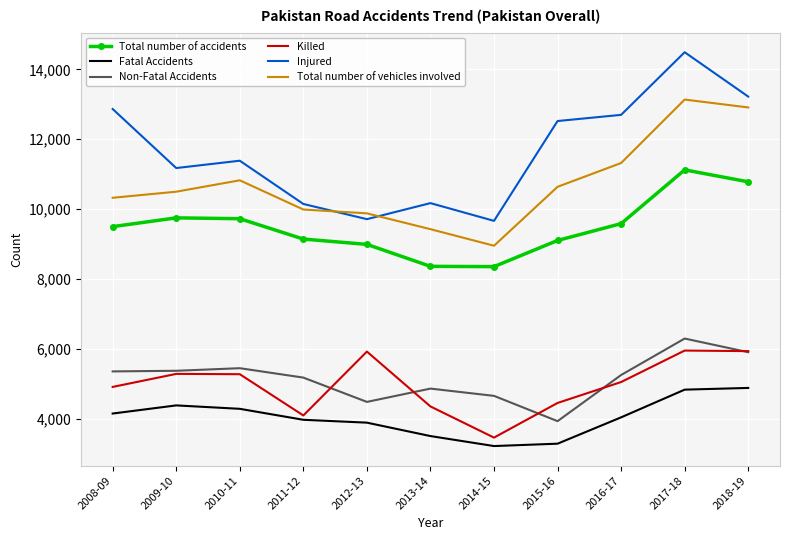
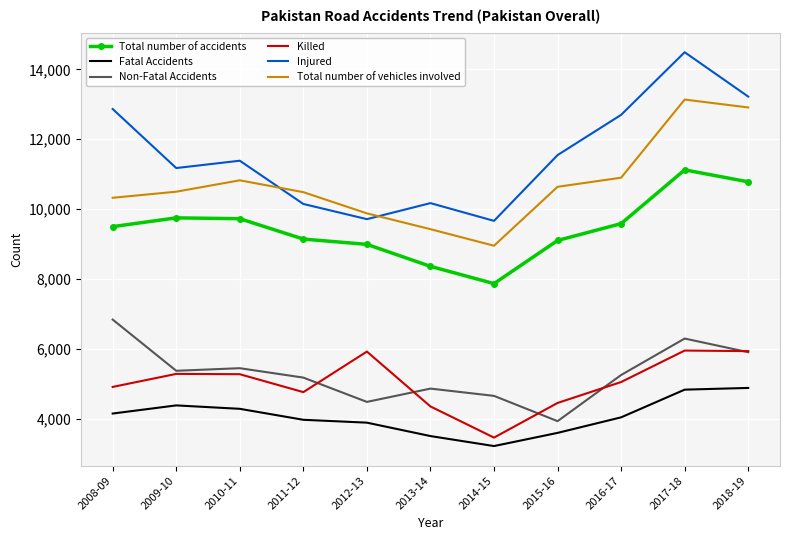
Non-Fatal Accidents, 2008-09: 5,400 -> 6,800
Killed, 2011-12: 4,100 -> 4,800
Total number of vehicles involved, 2011-12: 10,000 -> 10,500
Total number of accidents, 2014-15: 8,400 -> 7,900
Fatal Accidents, 2015-16: 3,300 -> 3,600
Injured, 2015-16: 12,500 -> 11,500
Total number of vehicles involved, 2016-17: 11,300 -> 10,900
